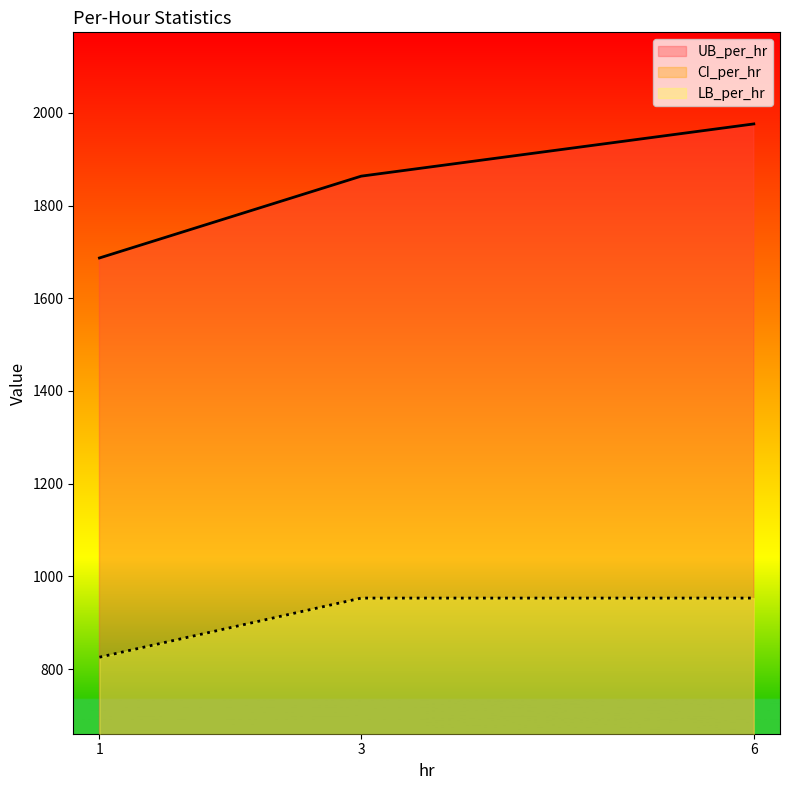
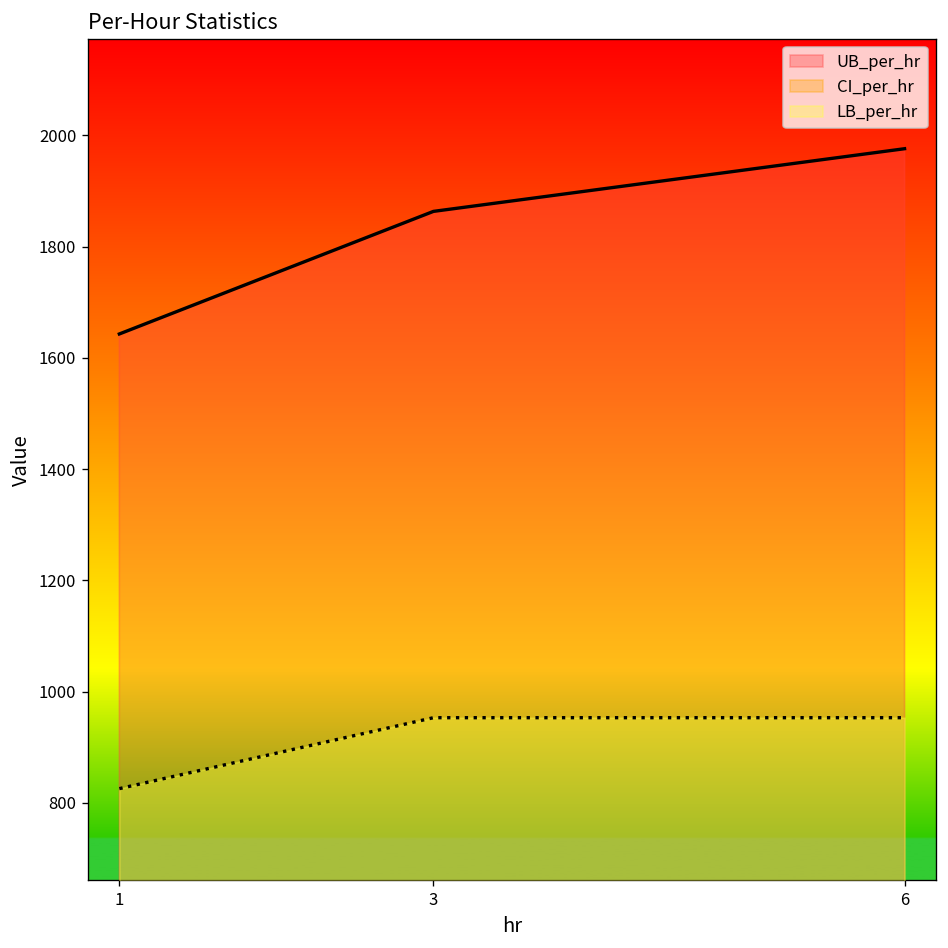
UB_per_hr, 1: 1690 -> 1640
